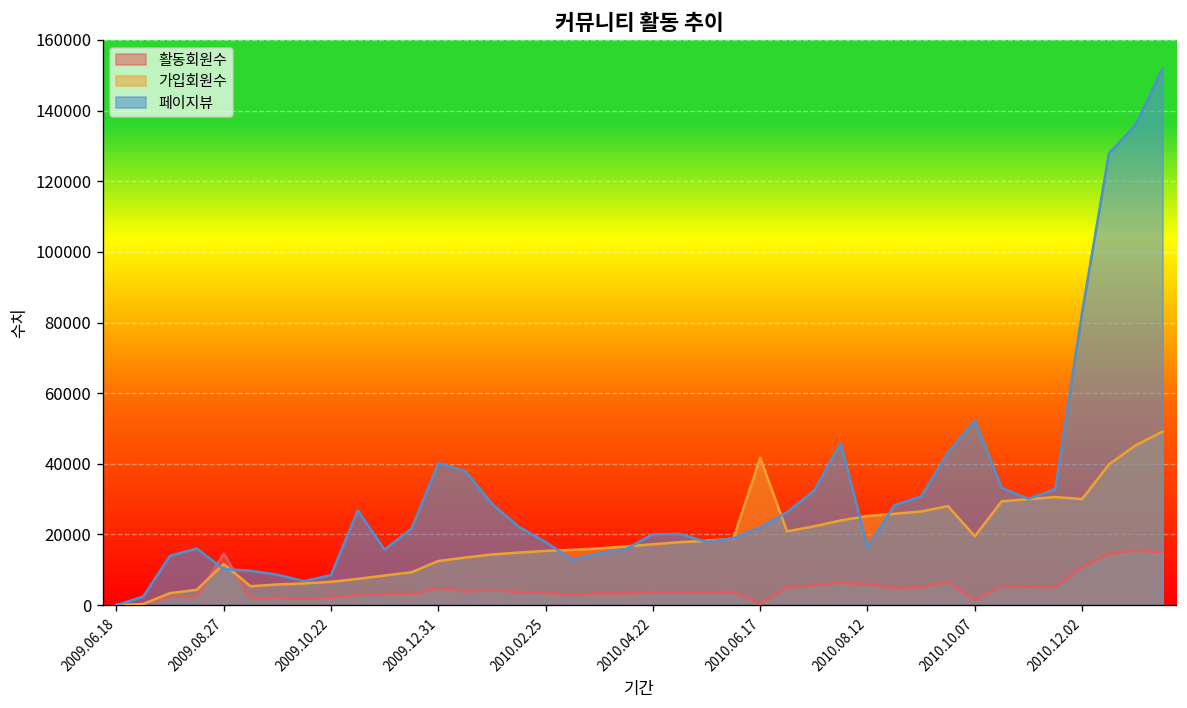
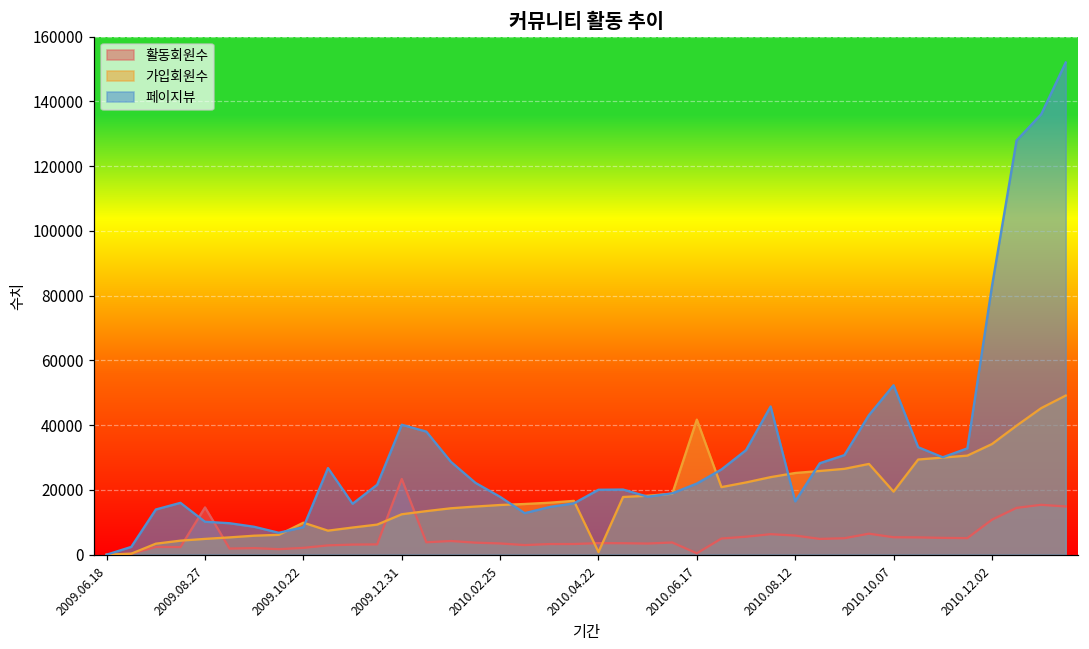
가입회원수, 2009.08.27: 12000 -> 5000
가입회원수, 2009.10.22: 7000 -> 10000
활동회원수, 2009.12.31: 5000 -> 23000
가입회원수, 2010.04.22: 17000 -> 1000
활동회원수, 2010.10.07: 1000 -> 5000
가입회원수, 2010.12.02: 30000 -> 34000
